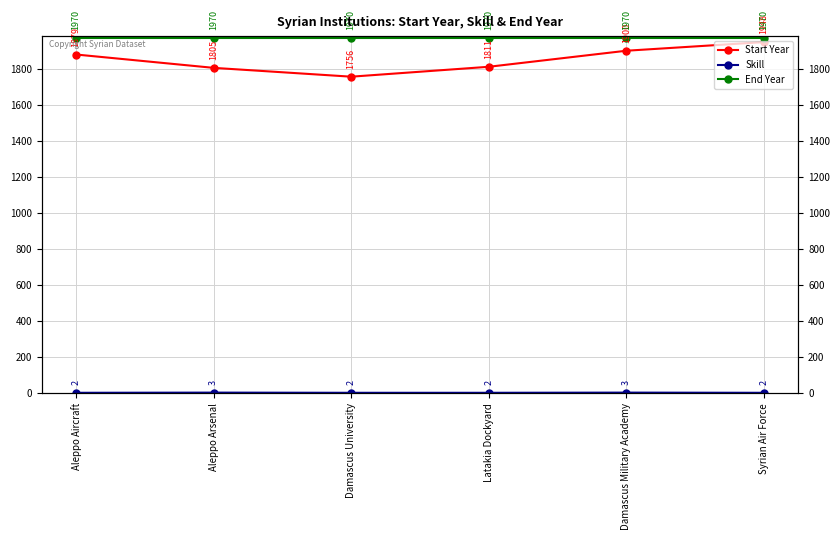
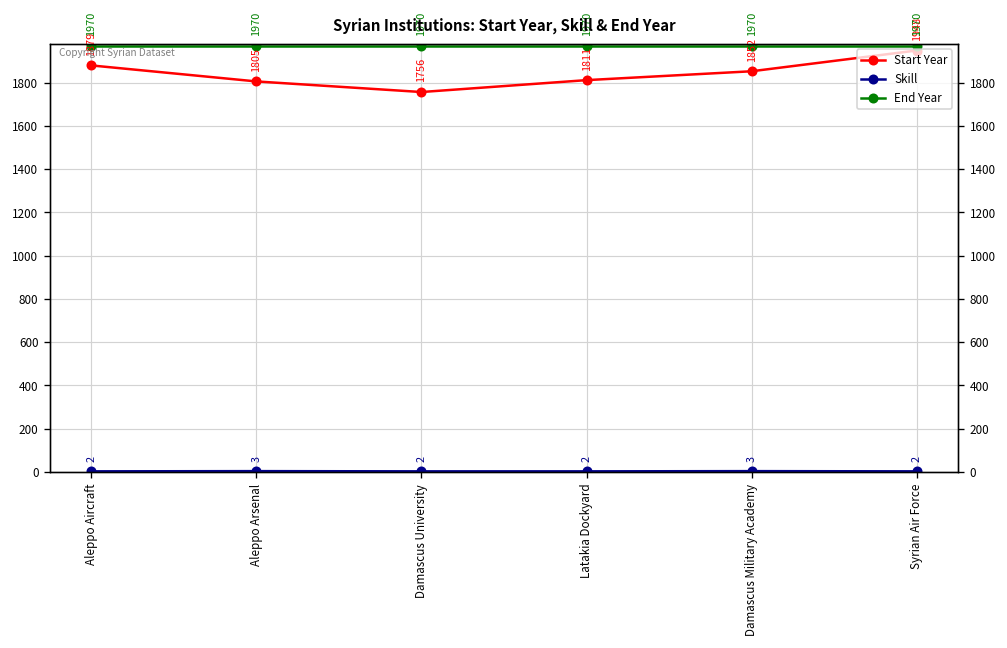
Start Year, Damascus Military Academy: 1900 -> 1852
